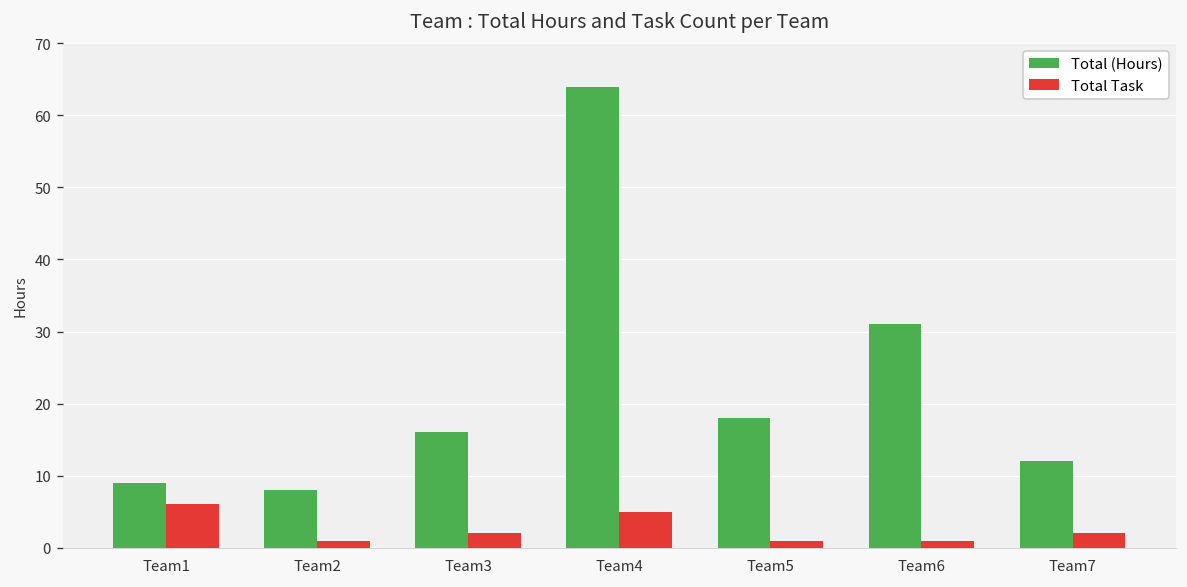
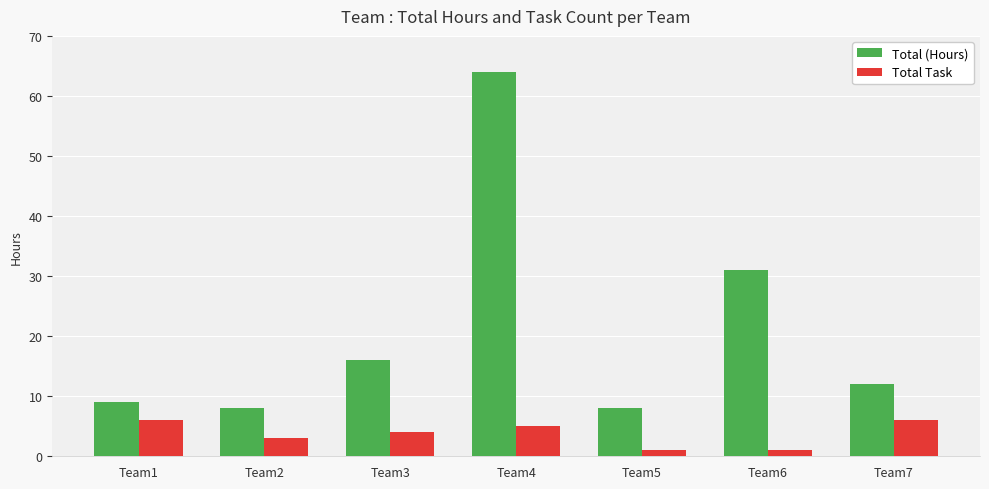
Total Task, Team2: 1 -> 3
Total Task, Team3: 2 -> 4
Total (Hours), Team5: 18 -> 8
Total Task, Team7: 2 -> 6
